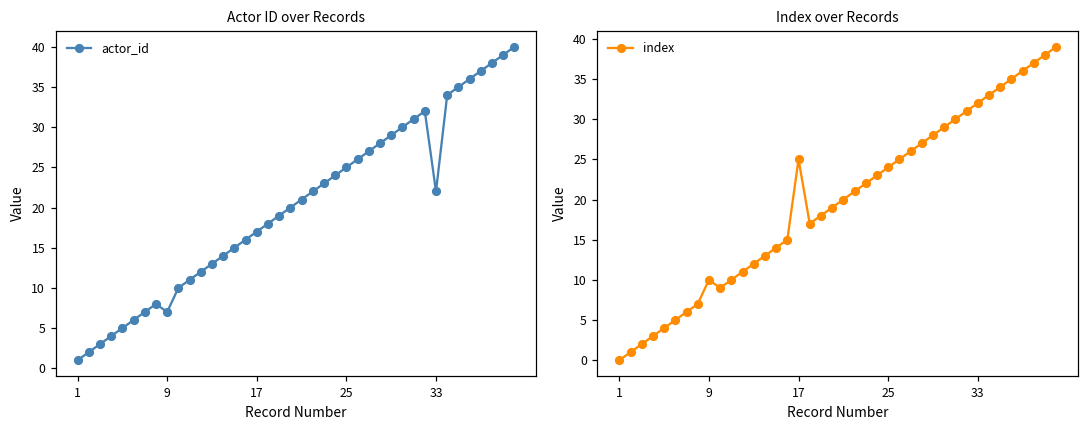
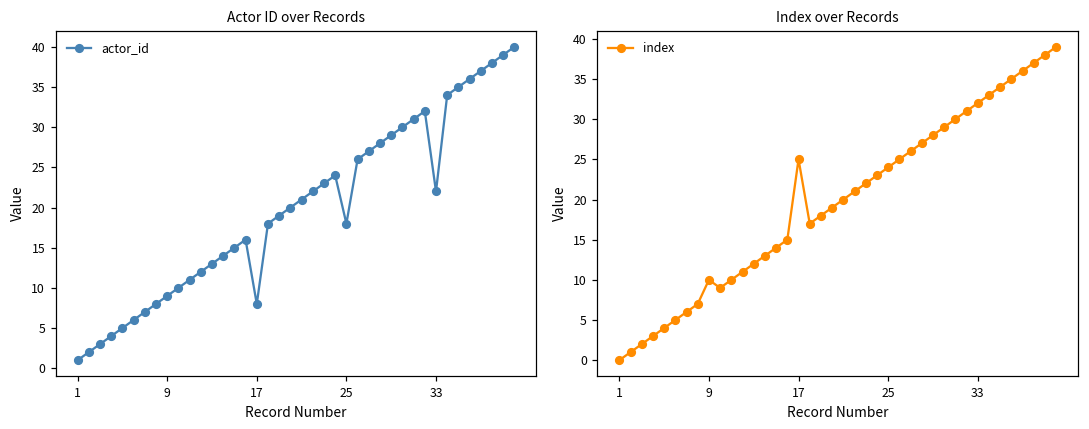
Actor ID over Records, 9: 7 -> 9
Actor ID over Records, 17: 17 -> 8
Actor ID over Records, 25: 25 -> 18
